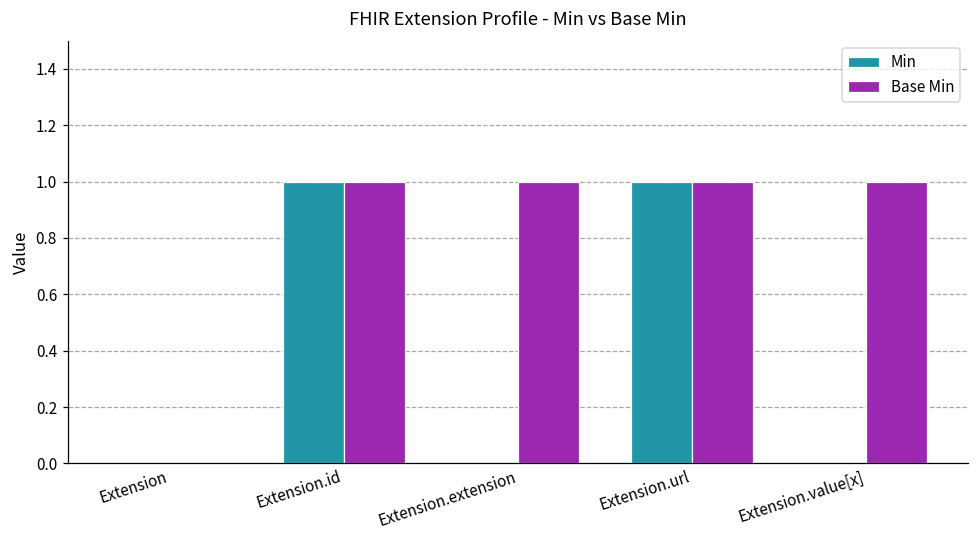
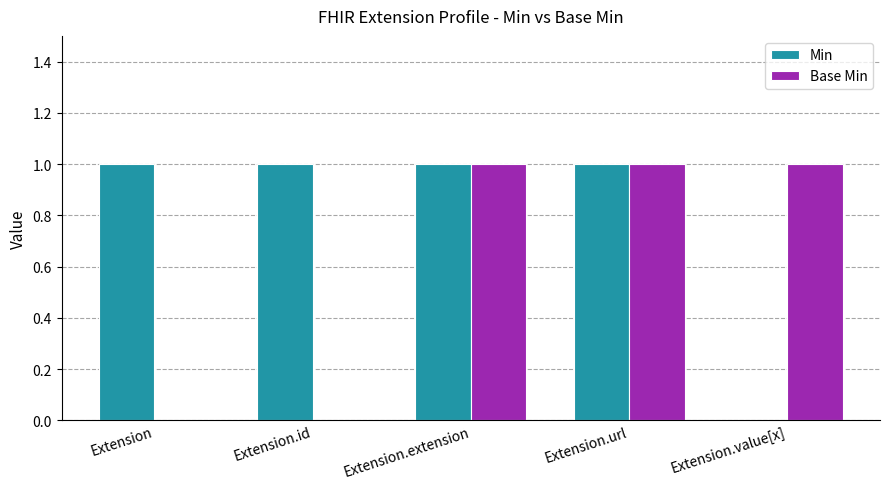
Min, Extension: 0 -> 1
Base Min, Extension.id: 1 -> 0
Min, Extension.extension: 0 -> 1
